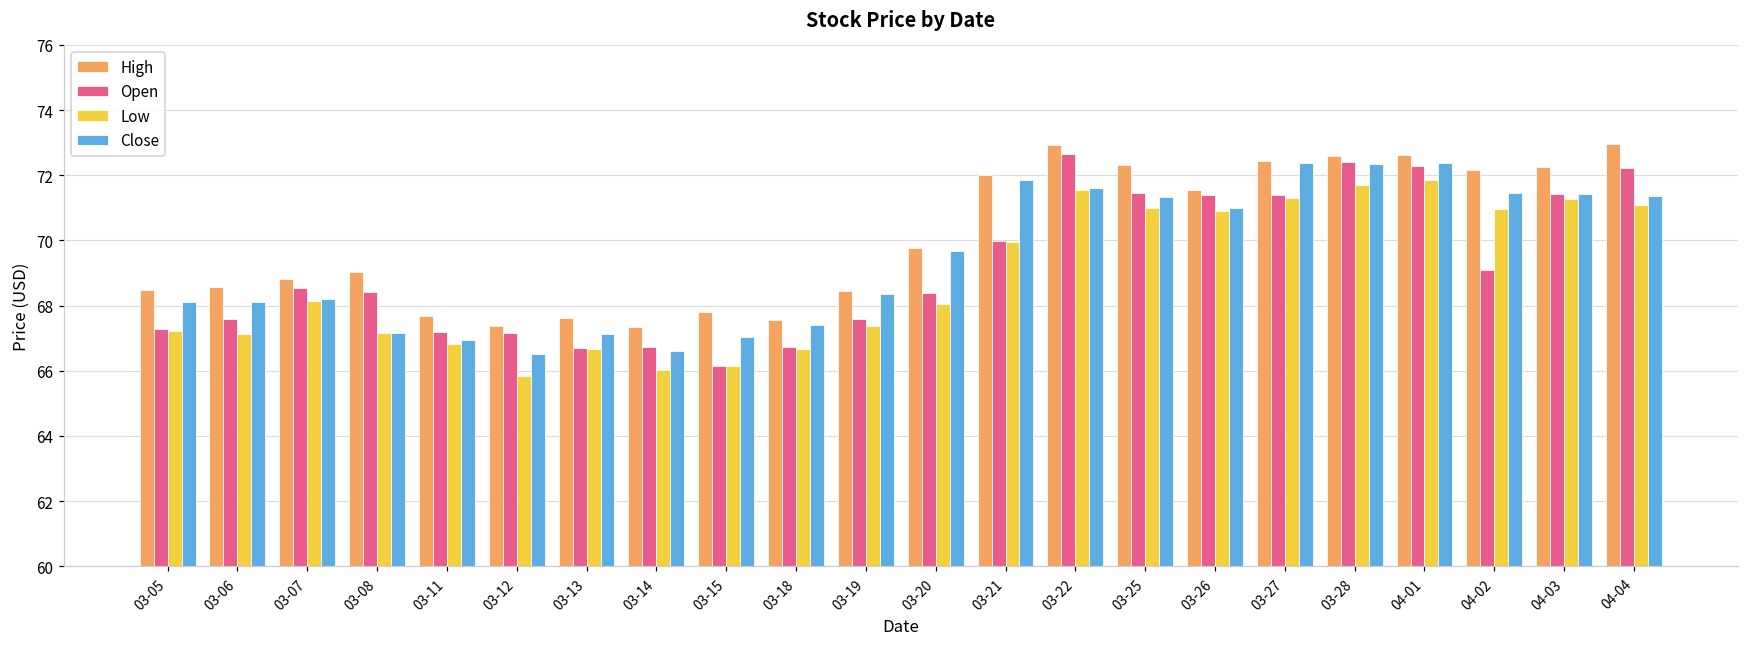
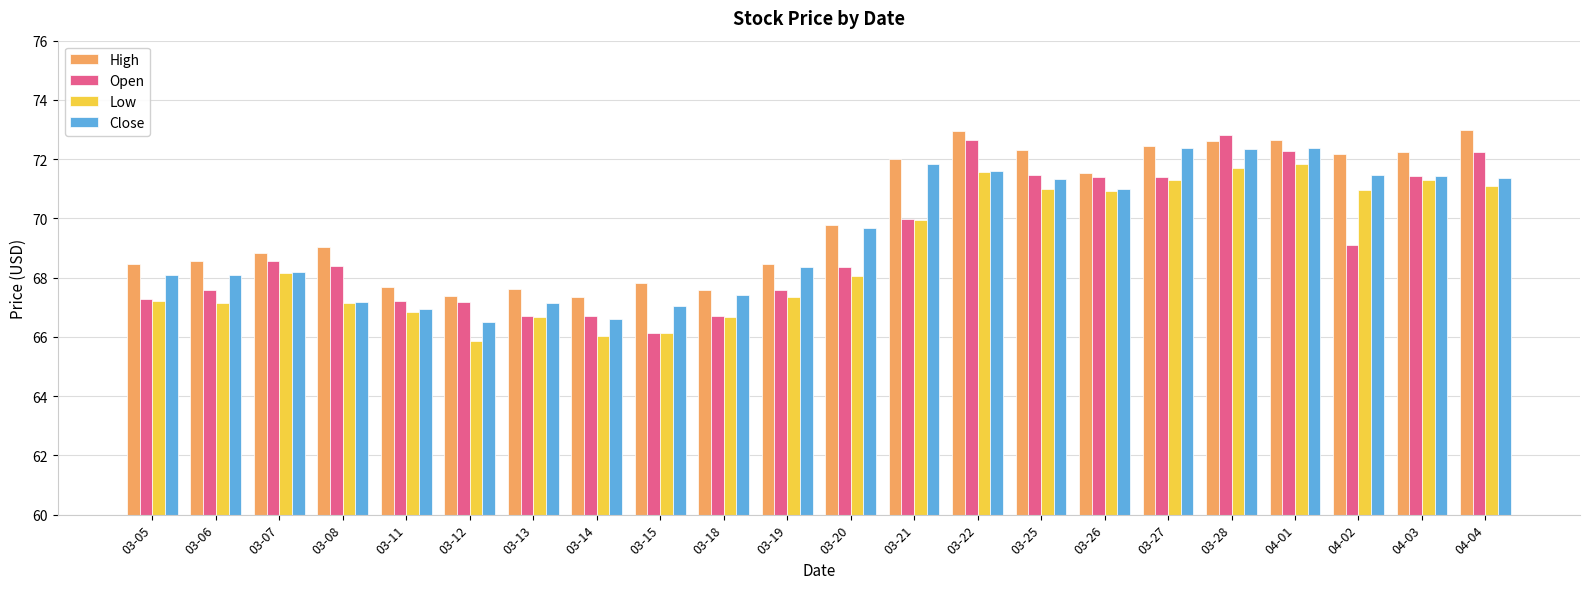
Open, 03-28: 72.4 -> 72.8
